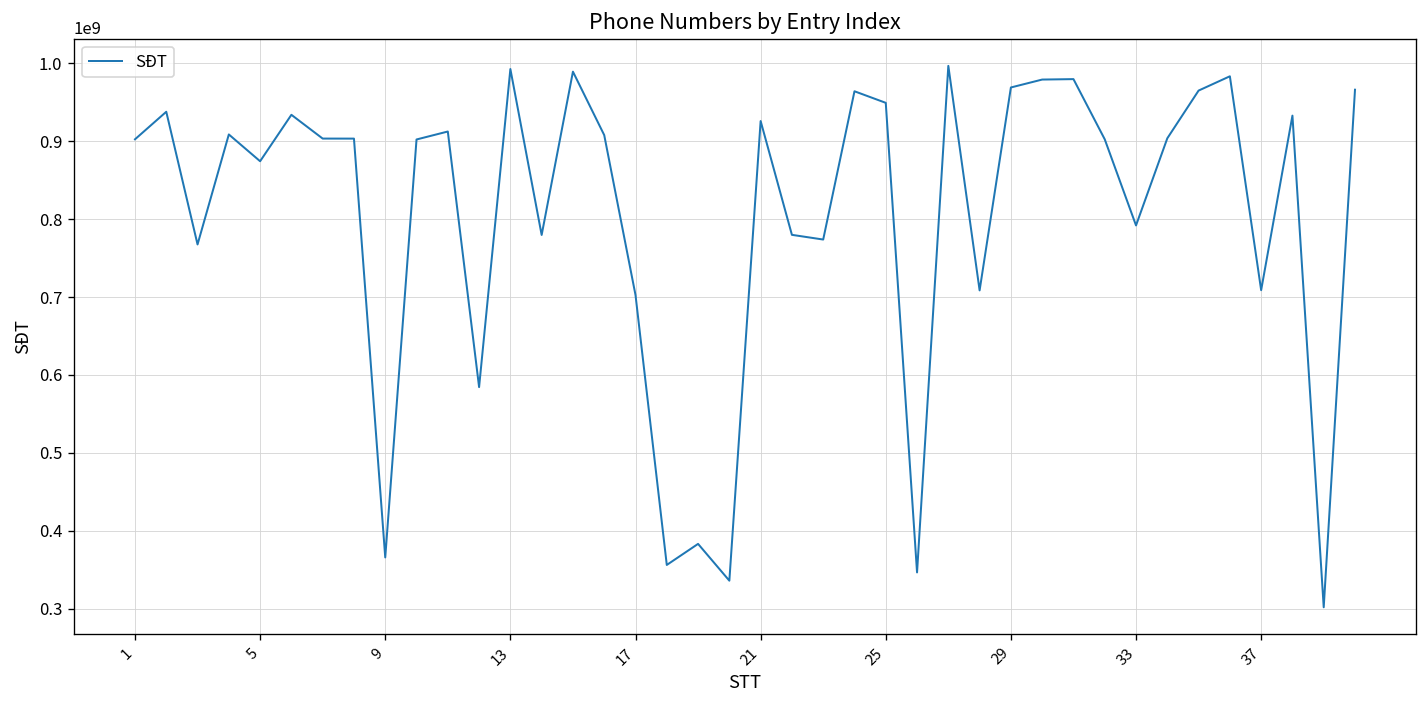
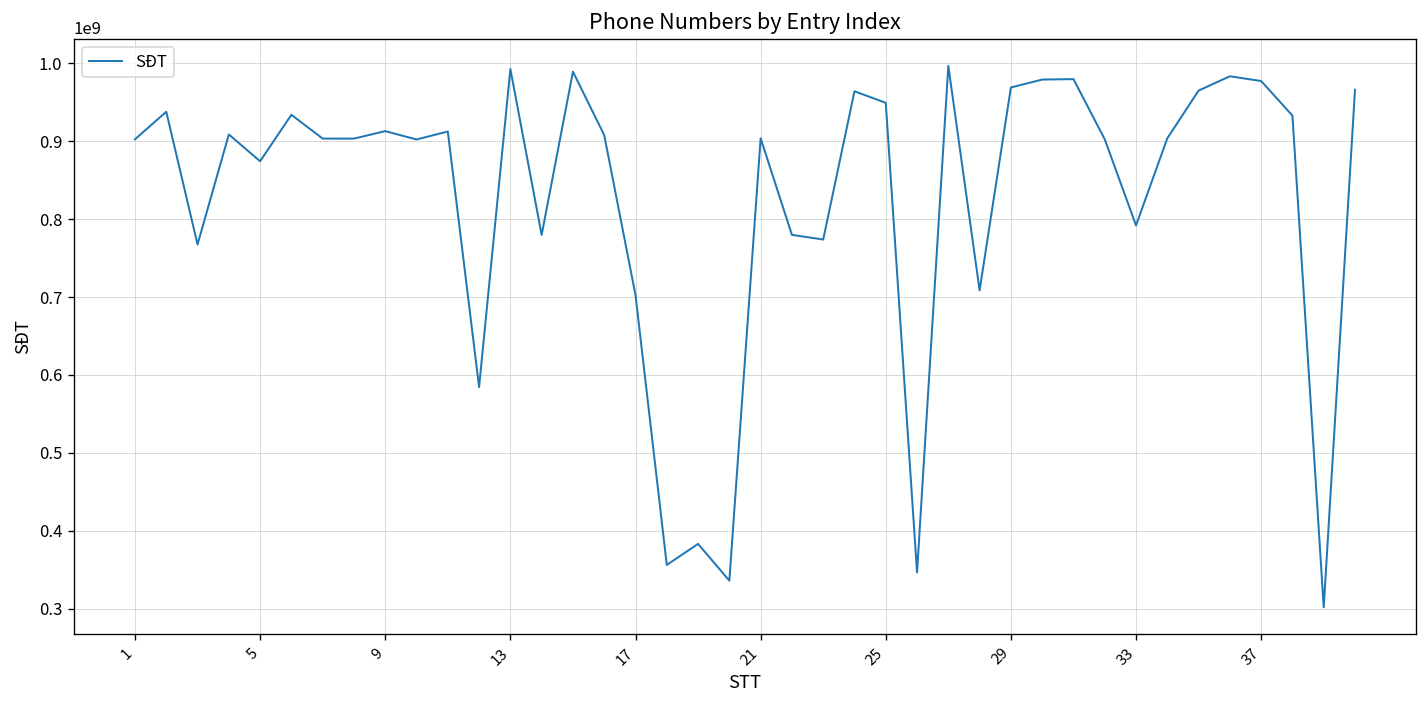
9: 370000000 -> 910000000
21: 930000000 -> 900000000
37: 710000000 -> 980000000
